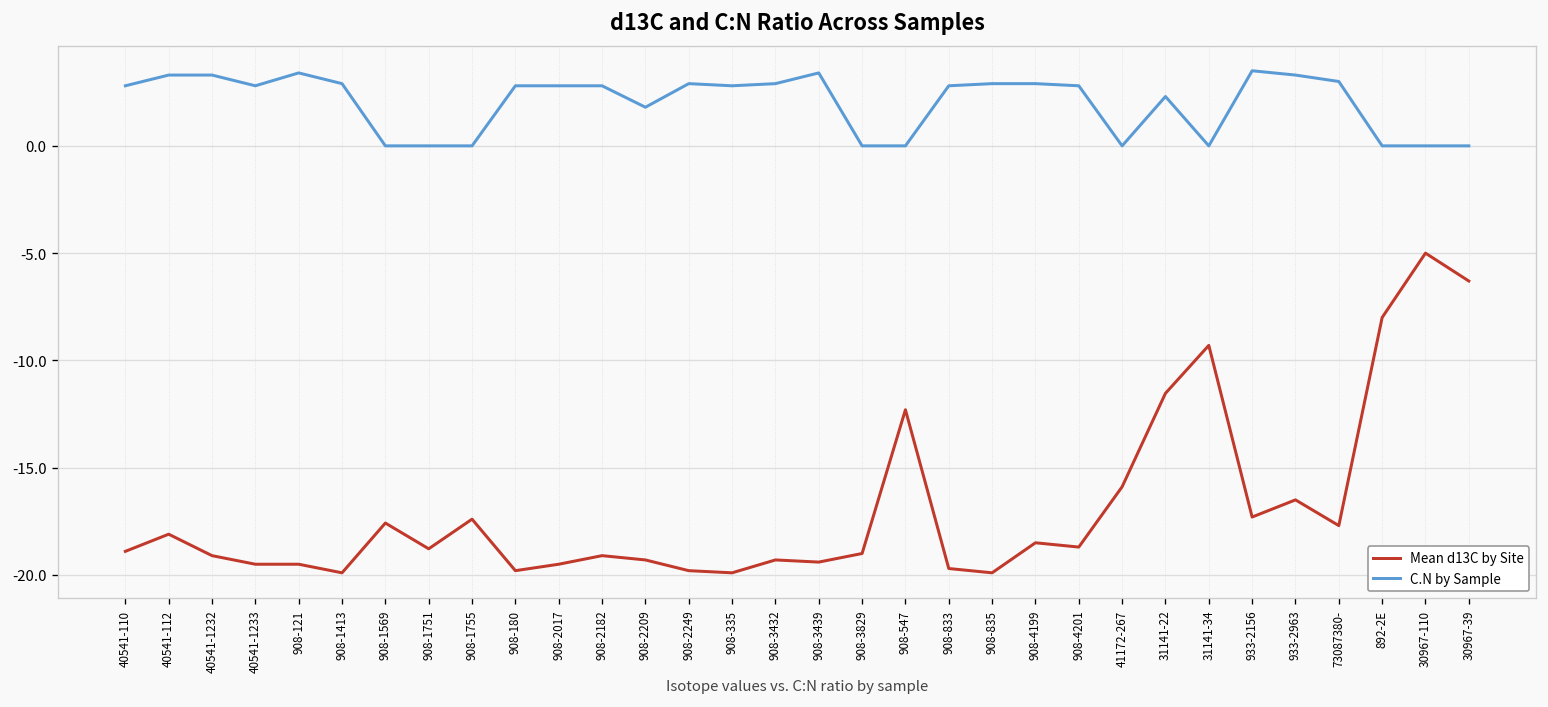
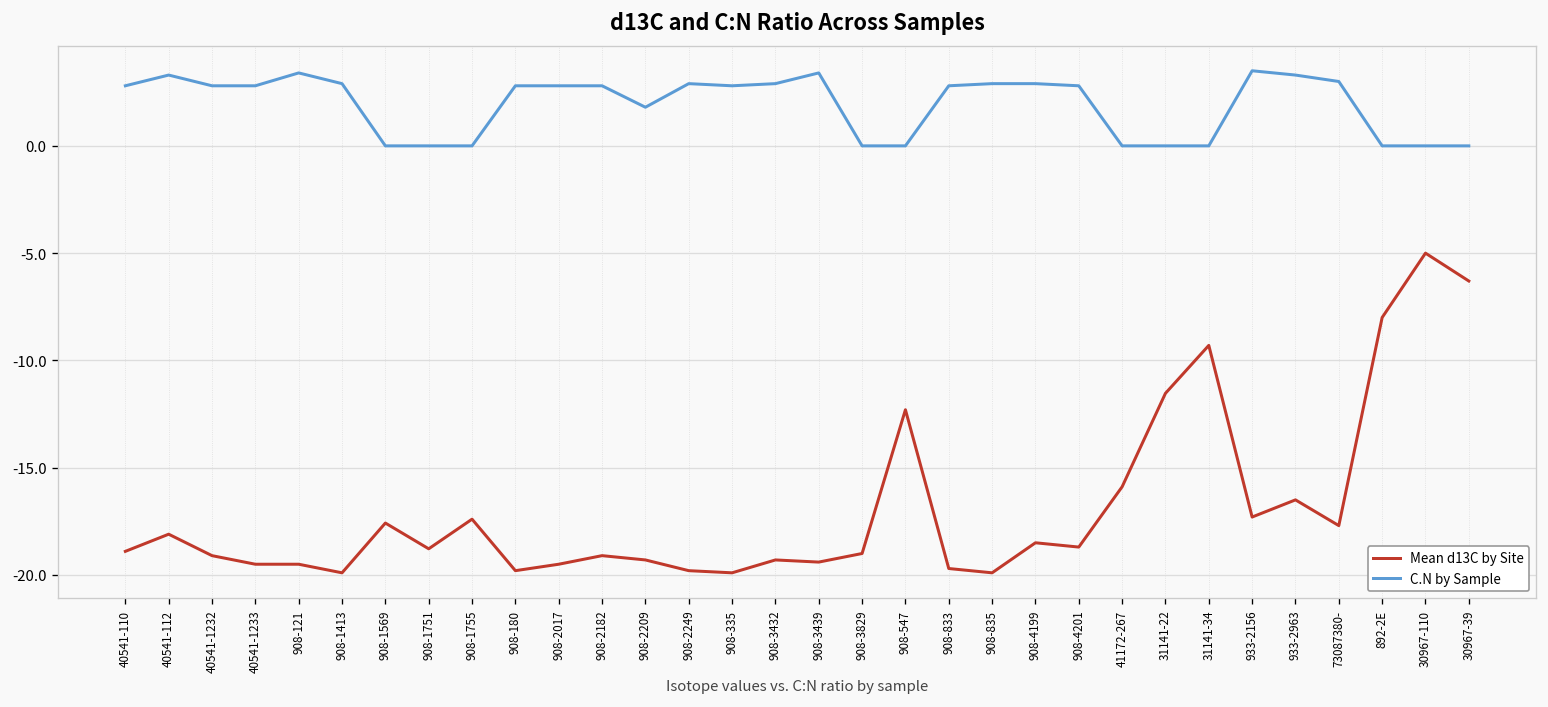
C.N by Sample, 40541-1232: 3.3 -> 2.8
C.N by Sample, 31141-22: 2.3 -> 0.0
